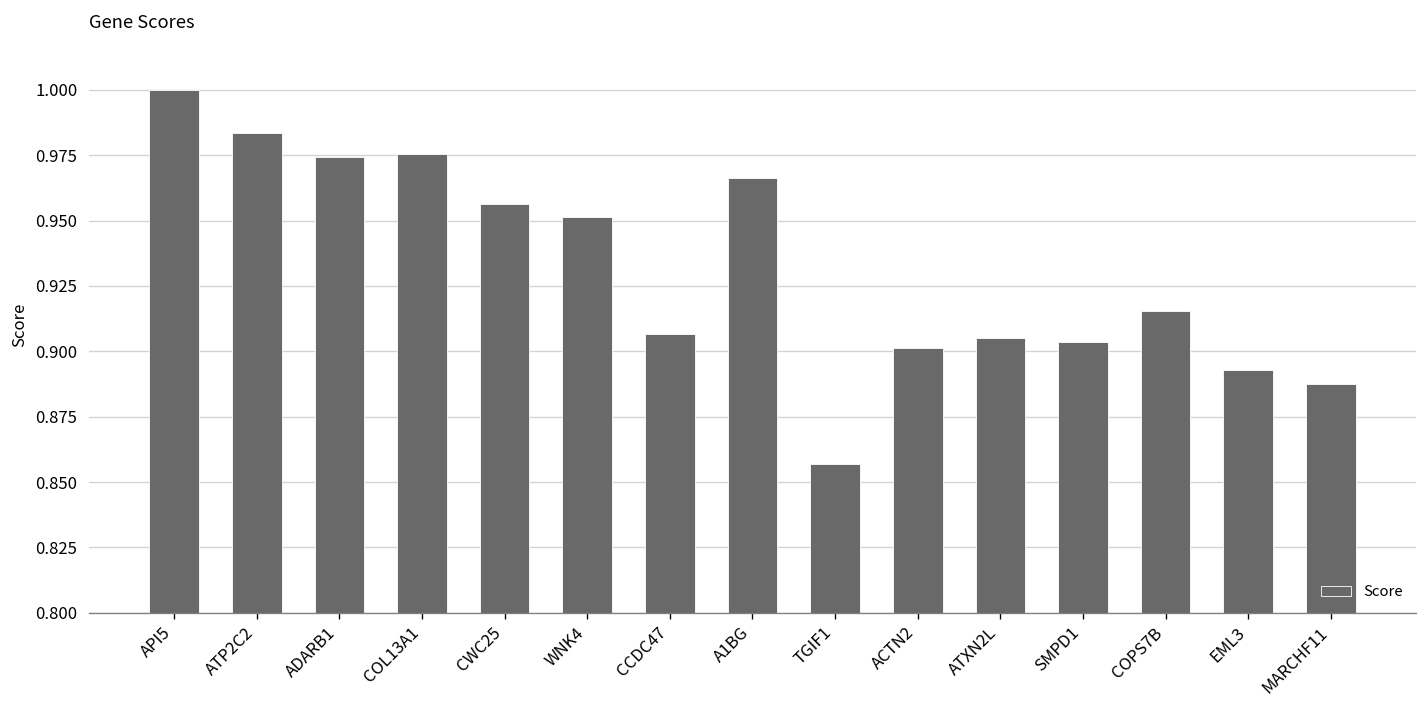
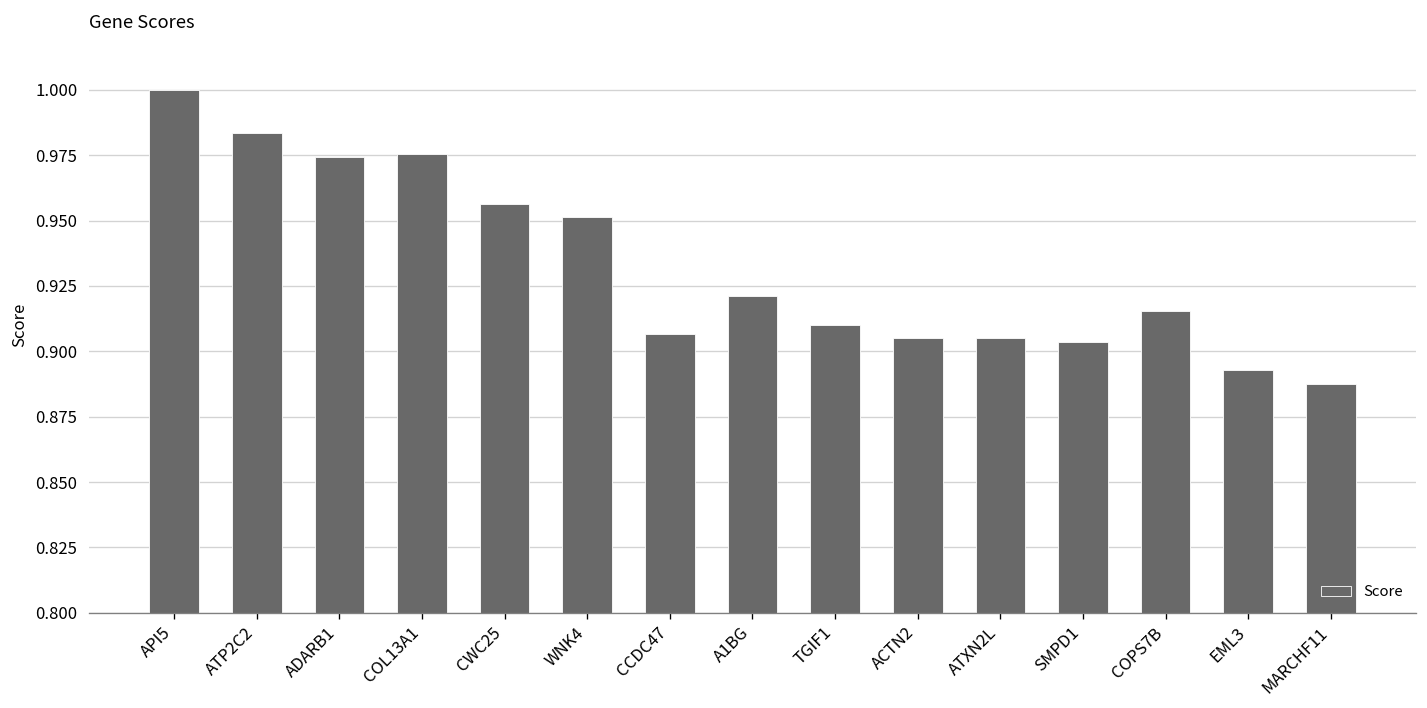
A1BG: 0.966 -> 0.921
TGIF1: 0.857 -> 0.910
ACTN2: 0.901 -> 0.905
